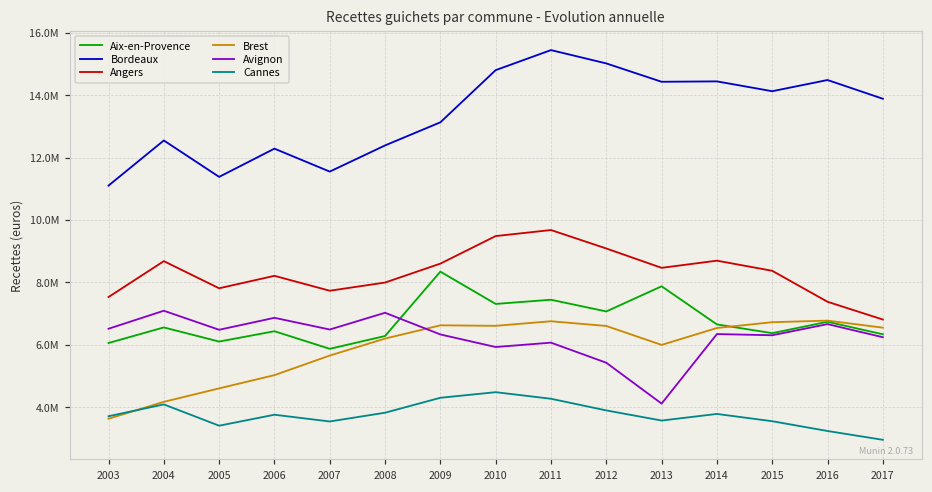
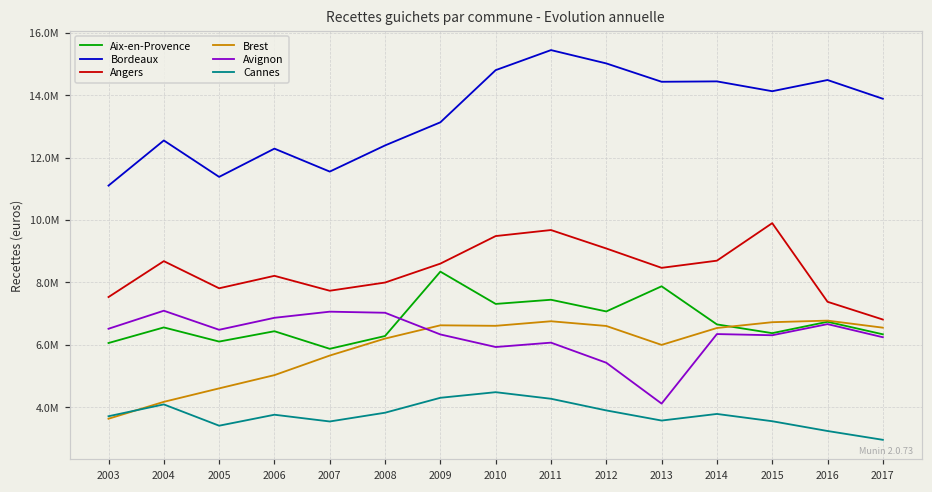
Avignon, 2007: 6500000 -> 7100000
Angers, 2015: 8400000 -> 9900000
